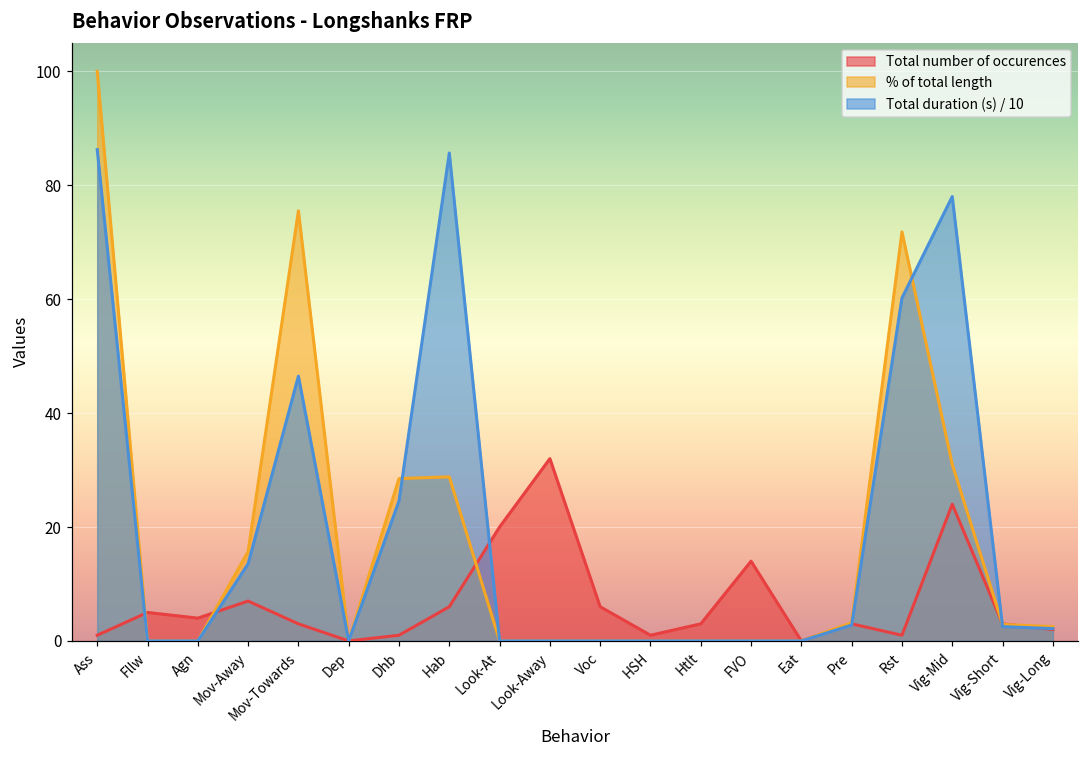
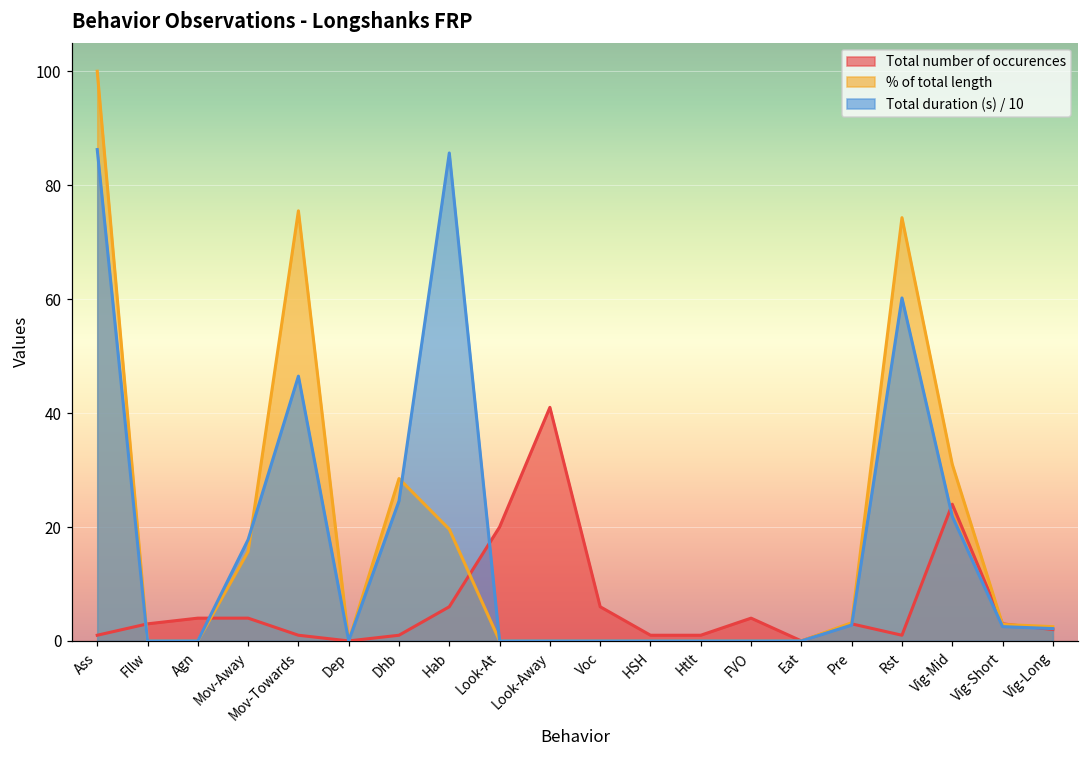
Total number of occurences, Fllw: 5 -> 3
Total number of occurences, Mov-Away: 7 -> 4
Total duration (s) / 10, Mov-Away: 14 -> 18
Total number of occurences, Mov-Towards: 3 -> 1
% of total length, Hab: 29 -> 20
Total number of occurences, Look-Away: 32 -> 41
Total number of occurences, Htlt: 3 -> 1
Total number of occurences, FVO: 14 -> 4
% of total length, Rst: 72 -> 74
Total duration (s) / 10, Vig-Mid: 78 -> 22
